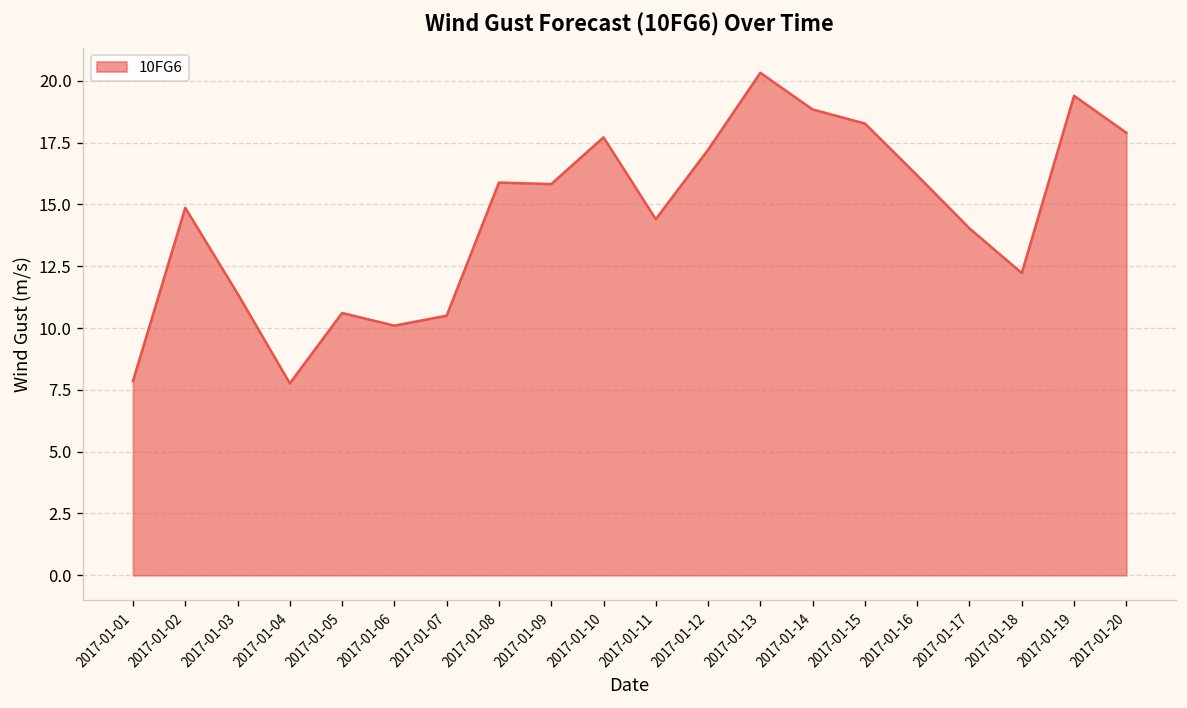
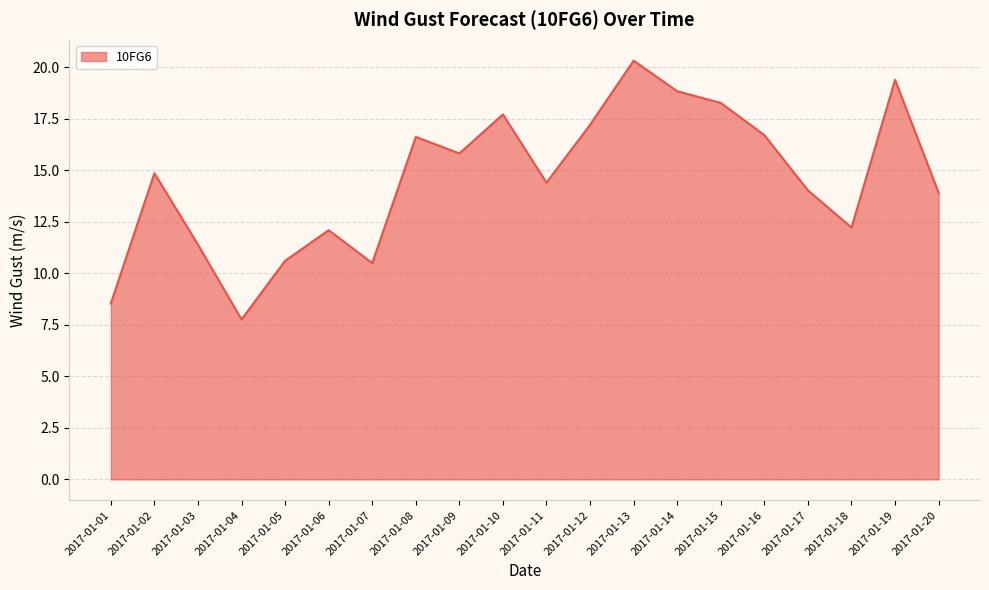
2017-01-01: 7.9 -> 8.5
2017-01-06: 10.1 -> 12.1
2017-01-08: 15.9 -> 16.6
2017-01-16: 16.2 -> 16.7
2017-01-20: 17.9 -> 13.9
